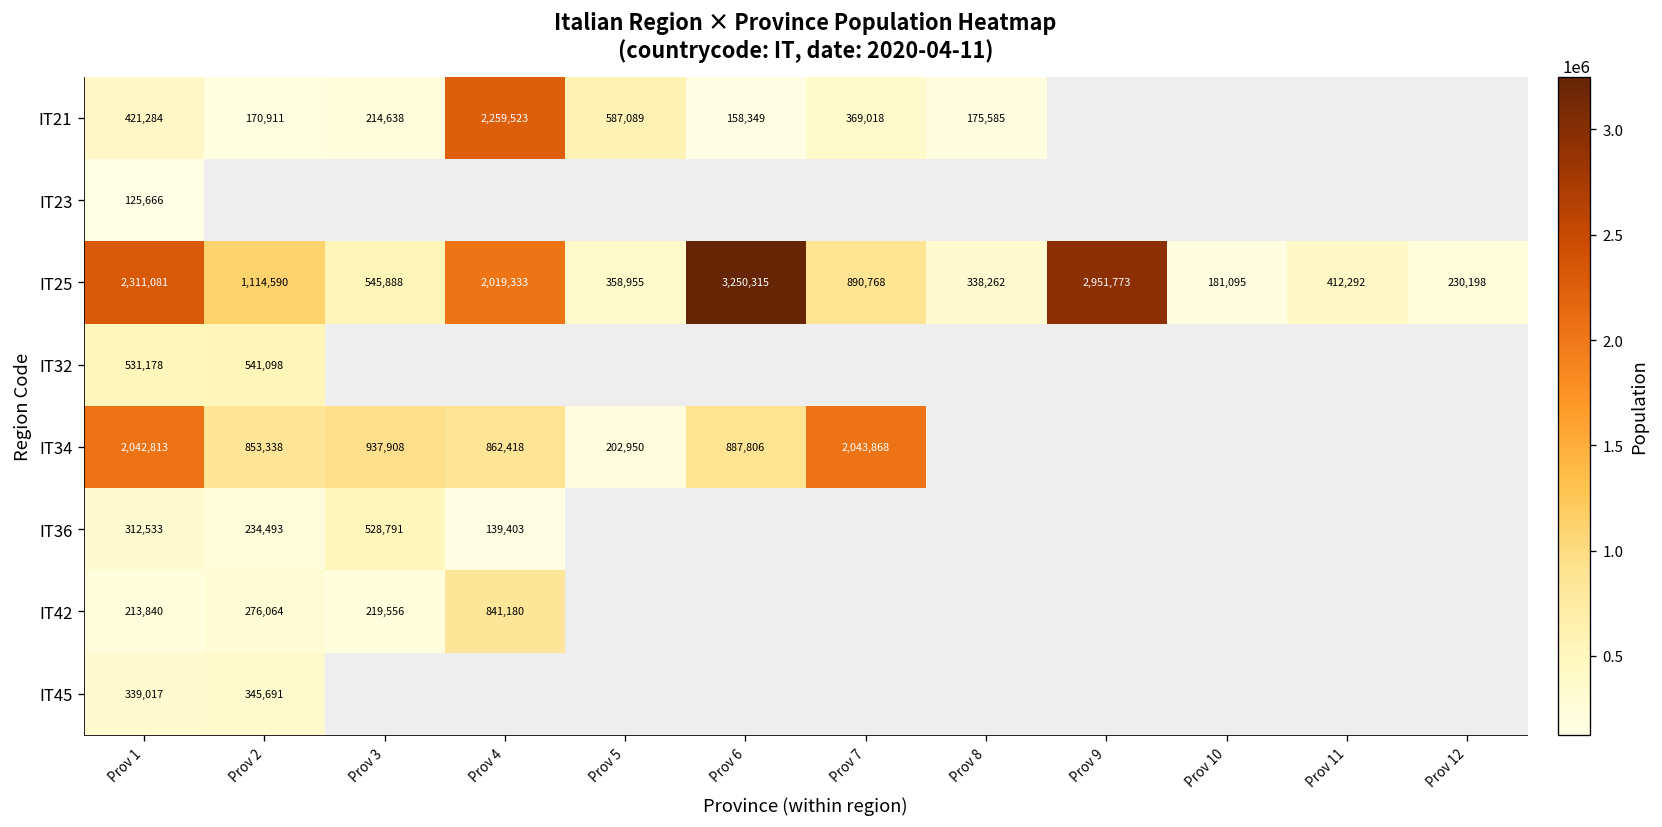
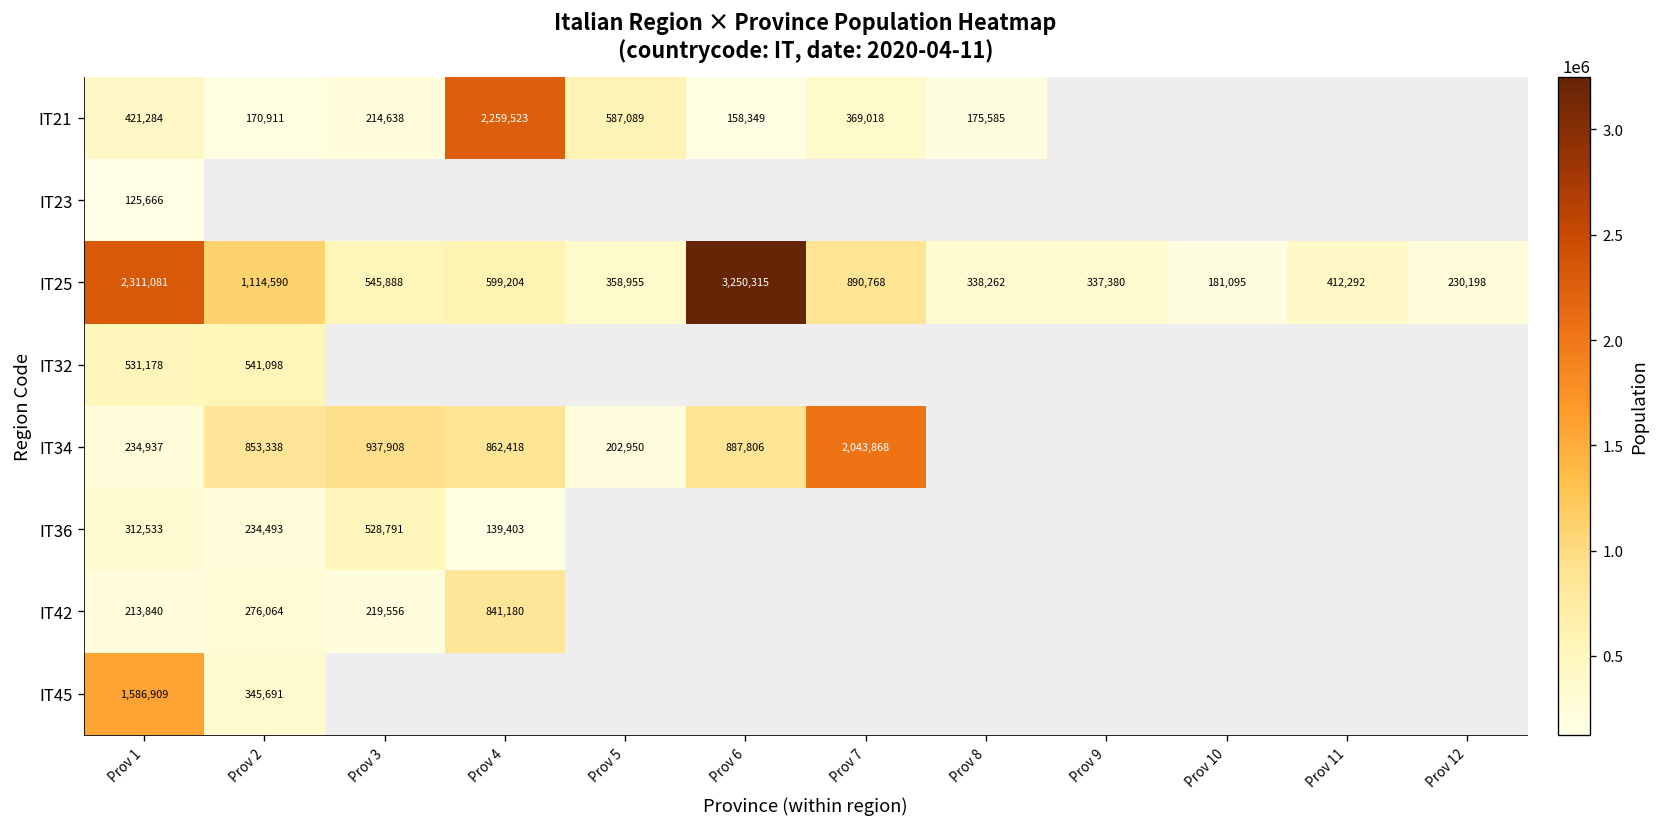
IT25, Prov 4: 2,019,333 -> 599,204
IT25, Prov 9: 2,951,773 -> 337,380
IT34, Prov 1: 2,042,813 -> 234,937
IT45, Prov 1: 339,017 -> 1,586,909
